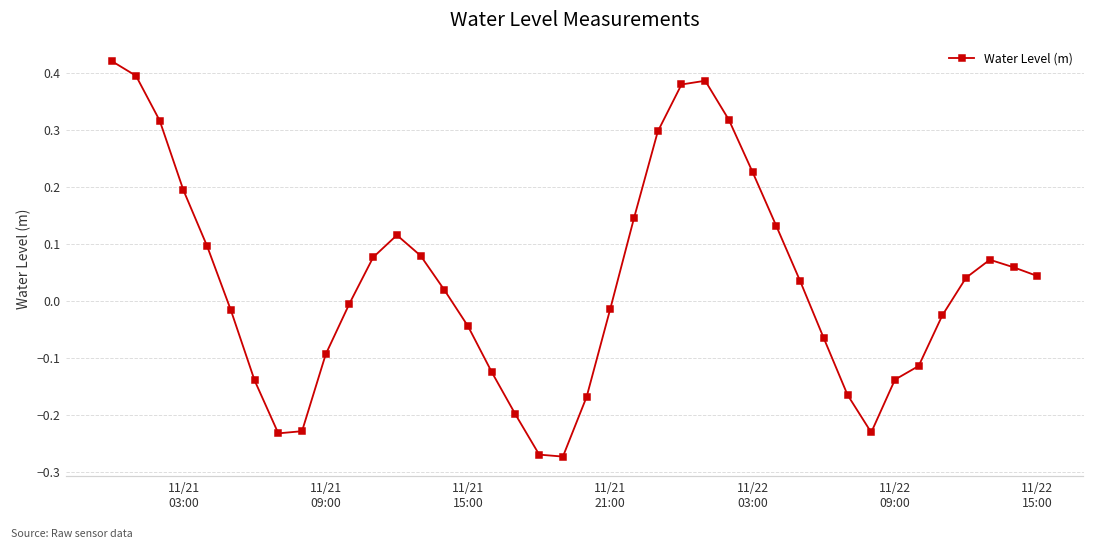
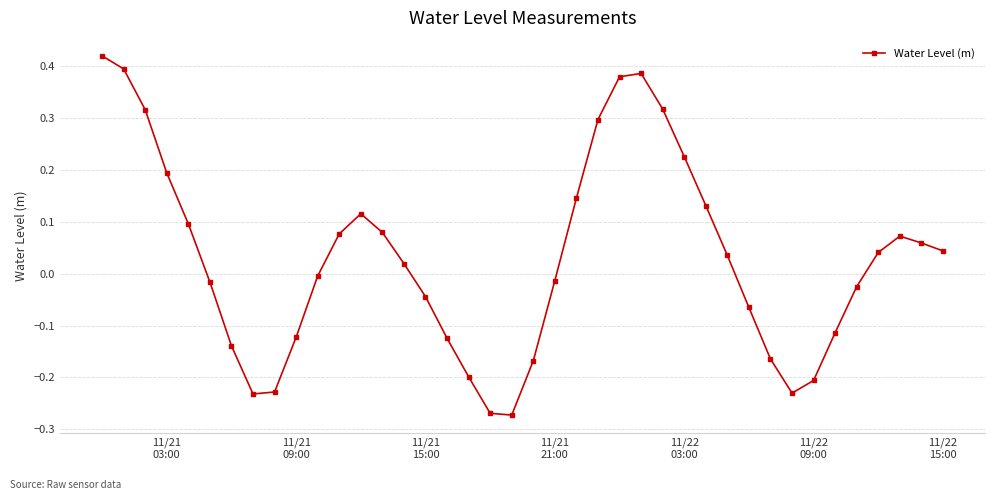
11/21 09:00: -0.09 -> -0.12
11/22 09:00: -0.14 -> -0.21
